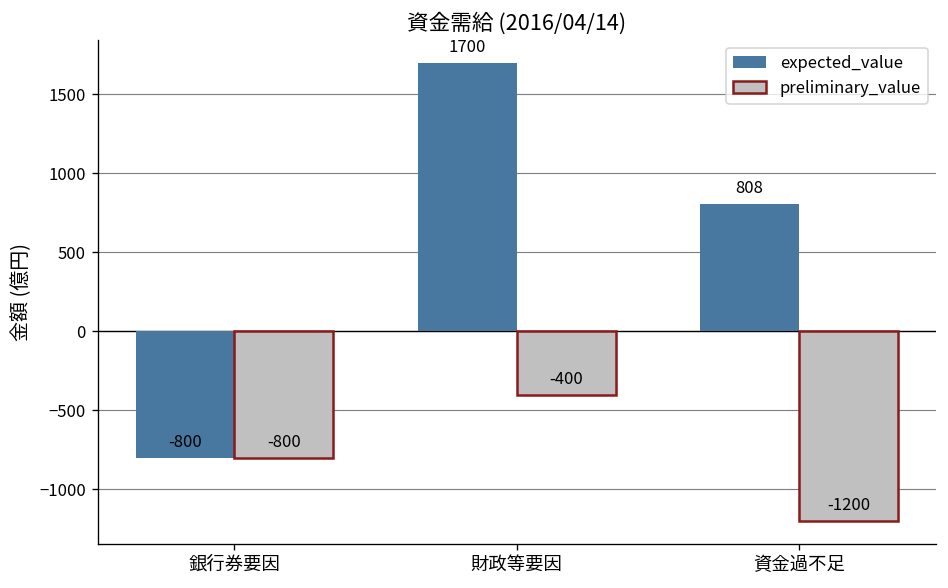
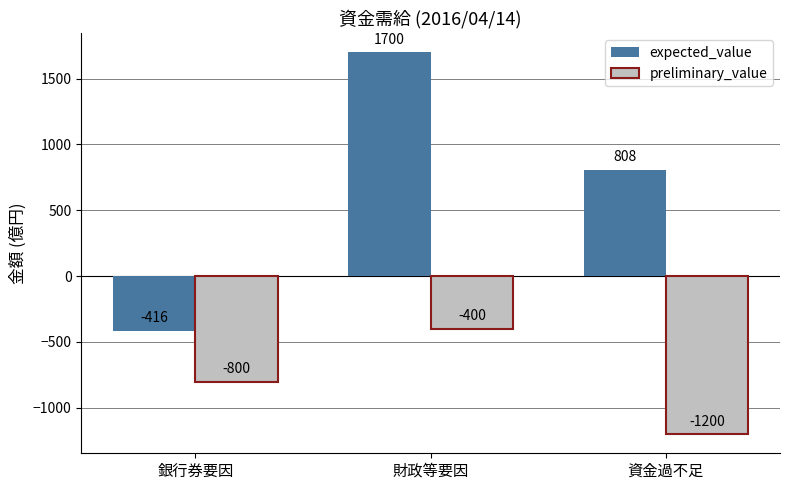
expected_value, 銀行券要因: -800 -> -416
